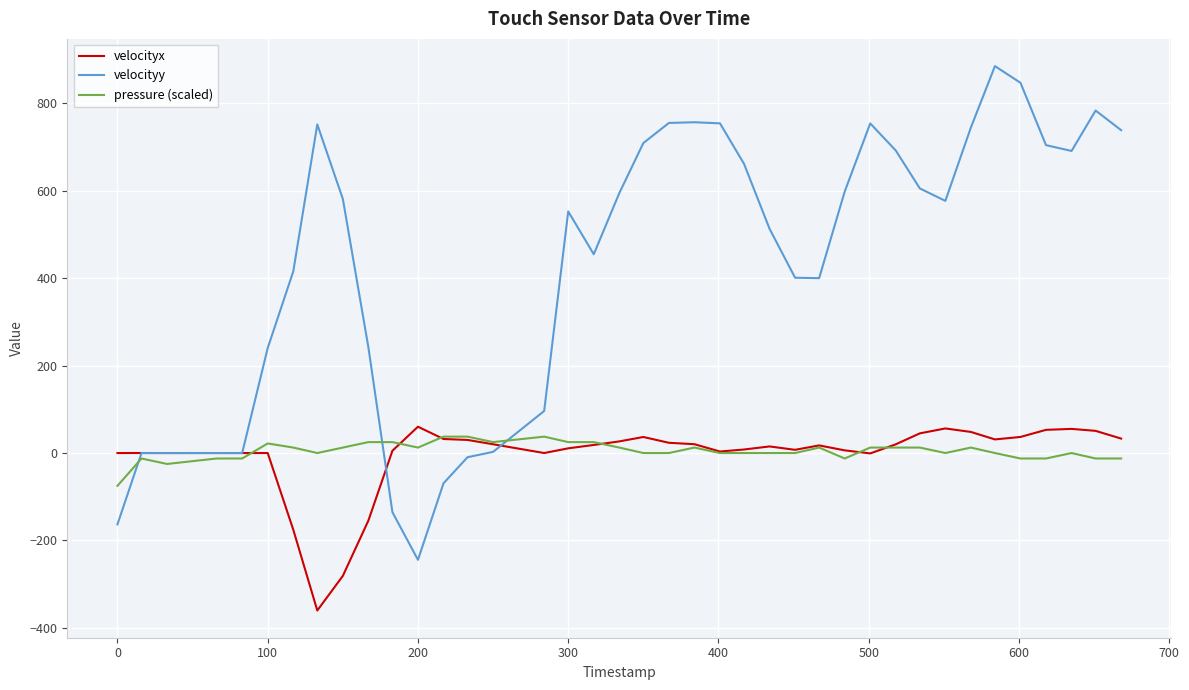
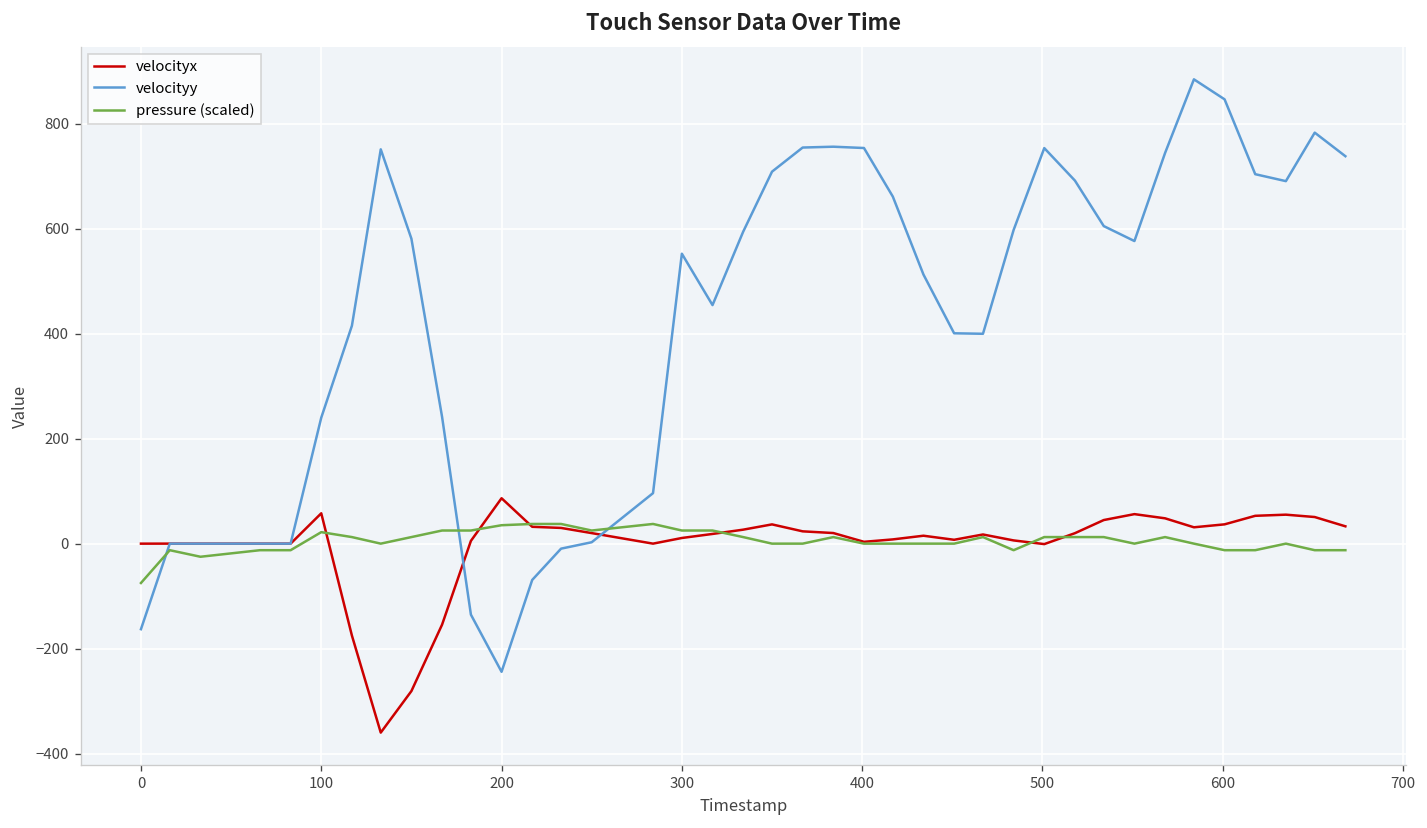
velocityx, 100: 0 -> 60
velocityx, 200: 60 -> 90
pressure (scaled), 200: 10 -> 40
